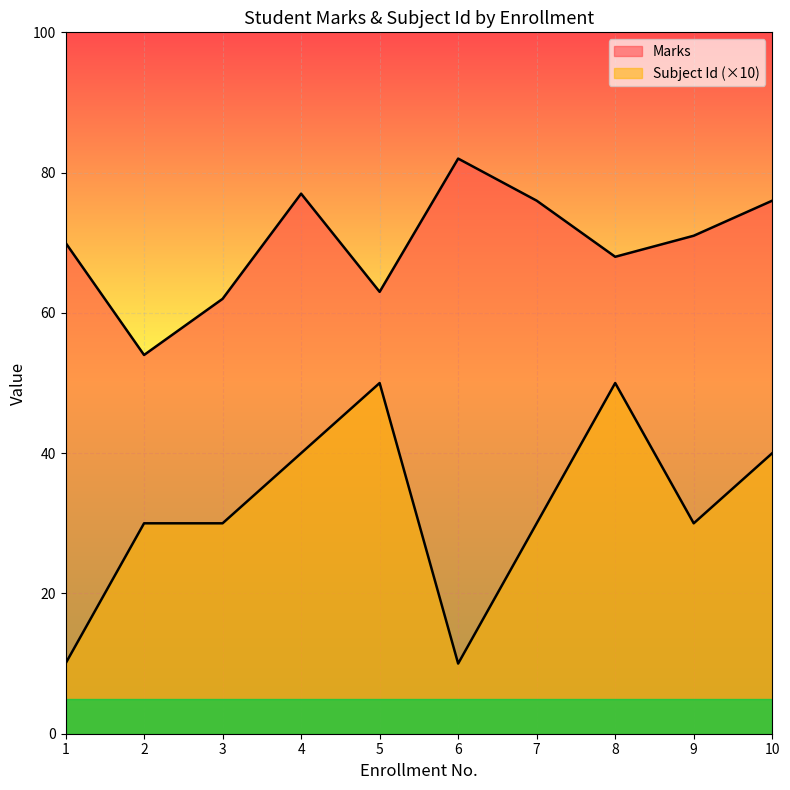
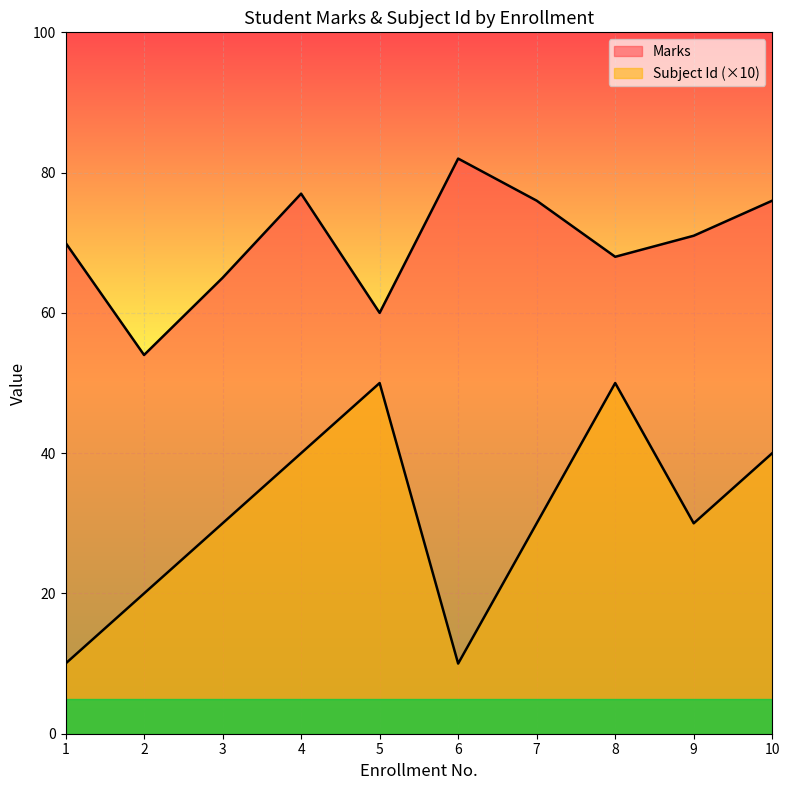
Subject Id (×10), 2: 30 -> 20
Marks, 3: 62 -> 65
Marks, 5: 63 -> 60
